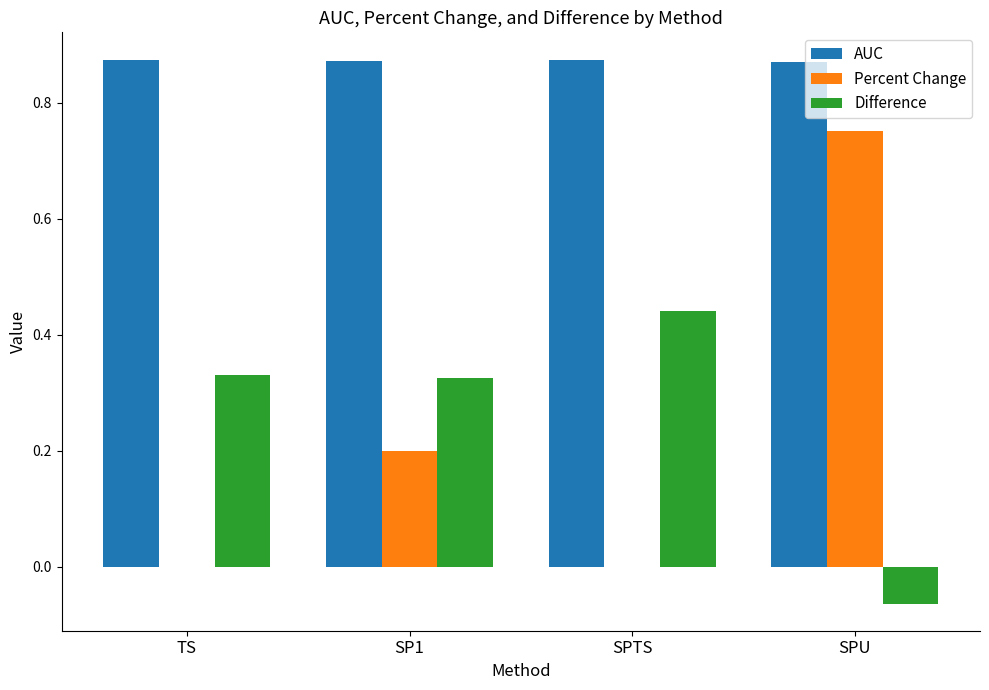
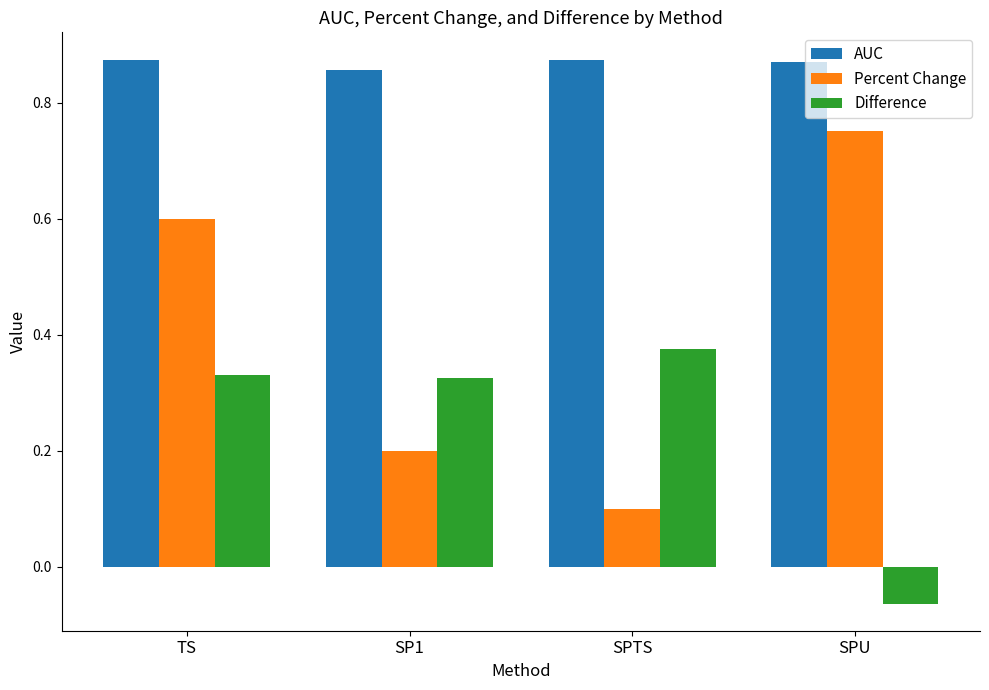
Percent Change, TS: 0.0 -> 0.6
AUC, SP1: 0.87 -> 0.86
Percent Change, SPTS: 0.0 -> 0.1
Difference, SPTS: 0.44 -> 0.38
